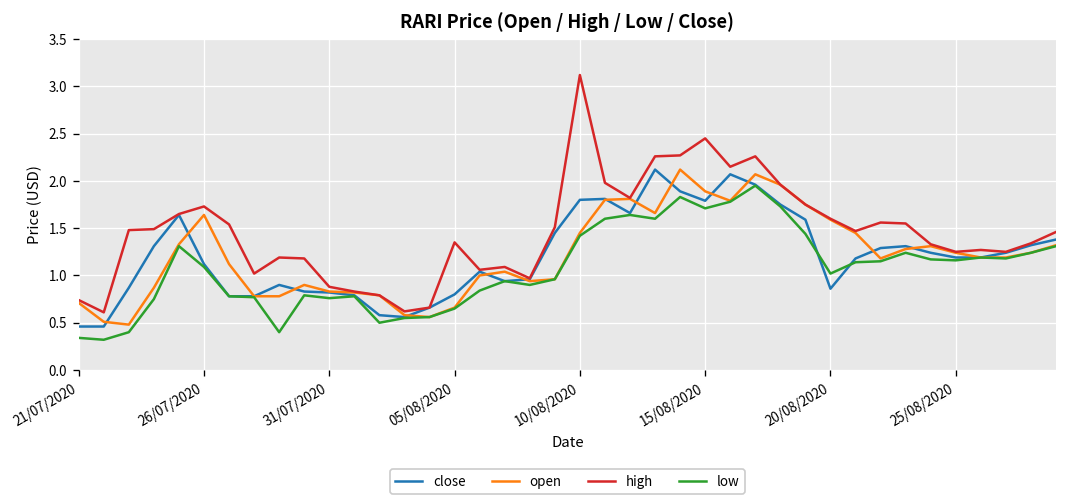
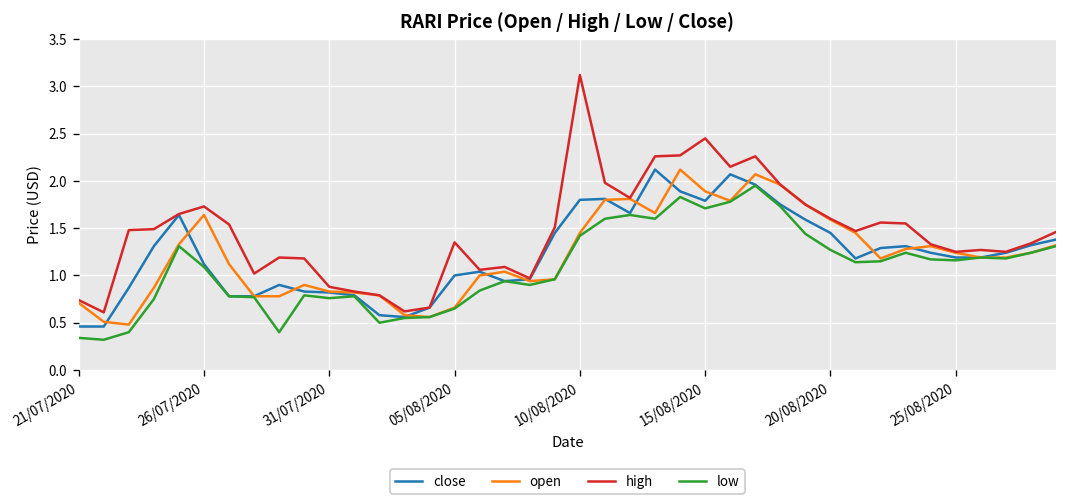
close, 05/08/2020: 0.8 -> 1.0
close, 20/08/2020: 0.9 -> 1.5
low, 20/08/2020: 1.0 -> 1.3
